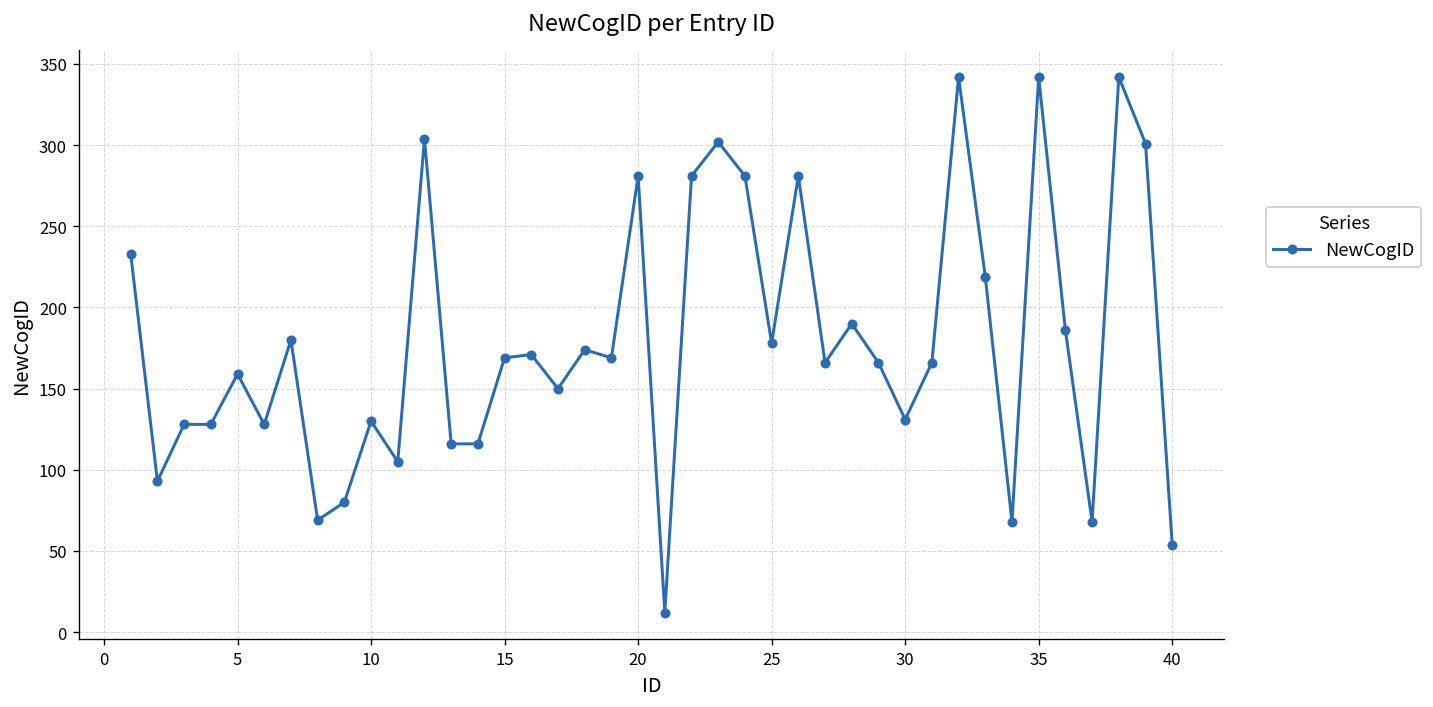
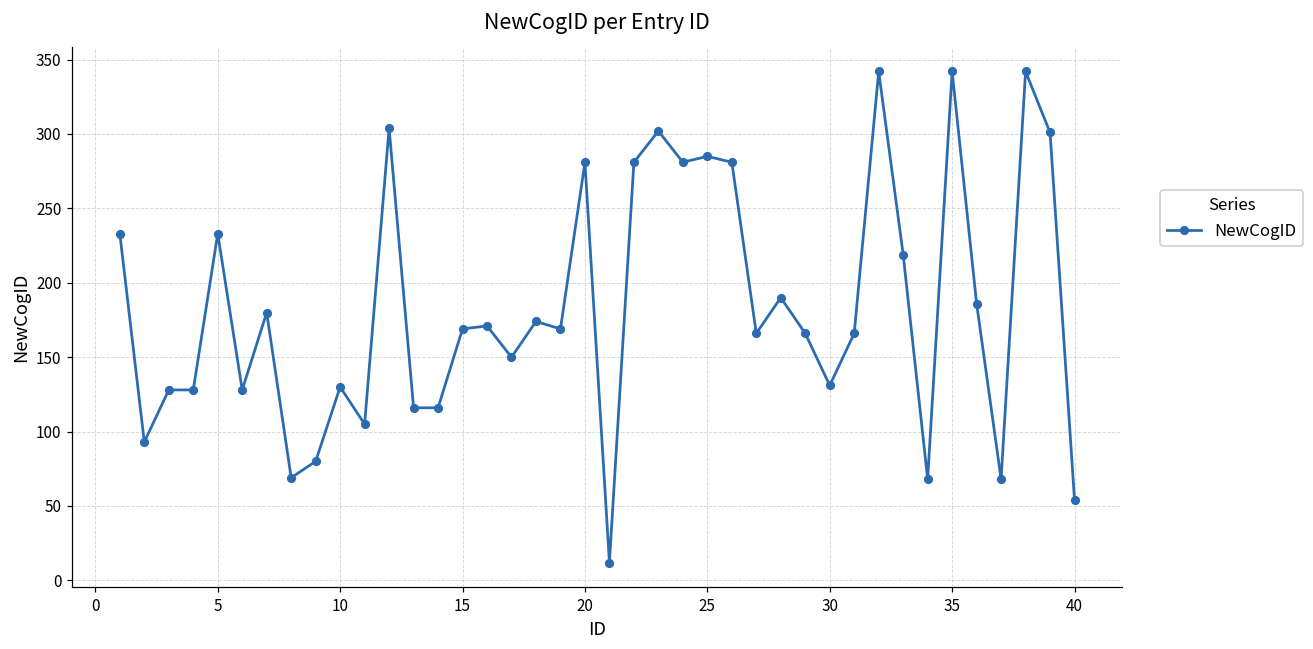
5: 159 -> 233
25: 178 -> 285
